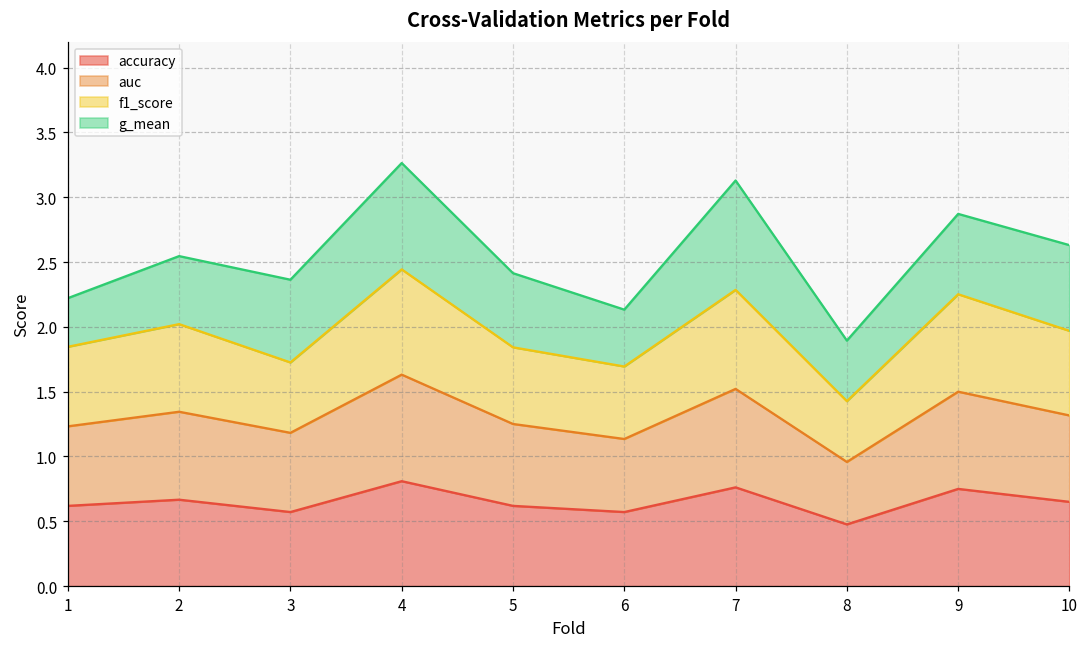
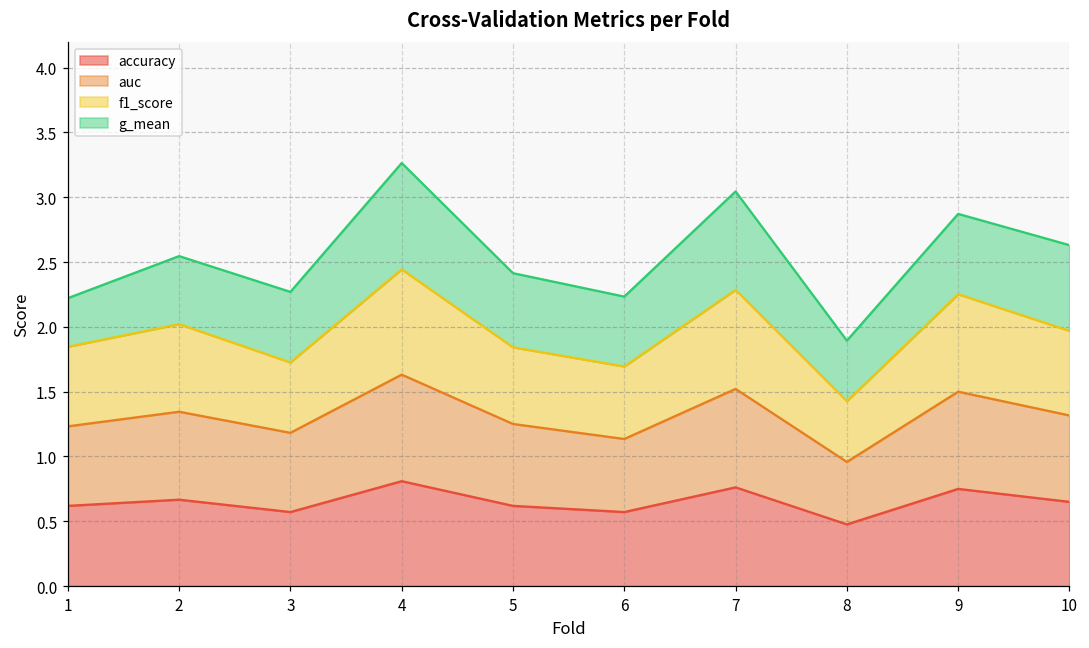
g_mean, 3: 0.64 -> 0.54
g_mean, 6: 0.44 -> 0.54
g_mean, 7: 0.84 -> 0.76
